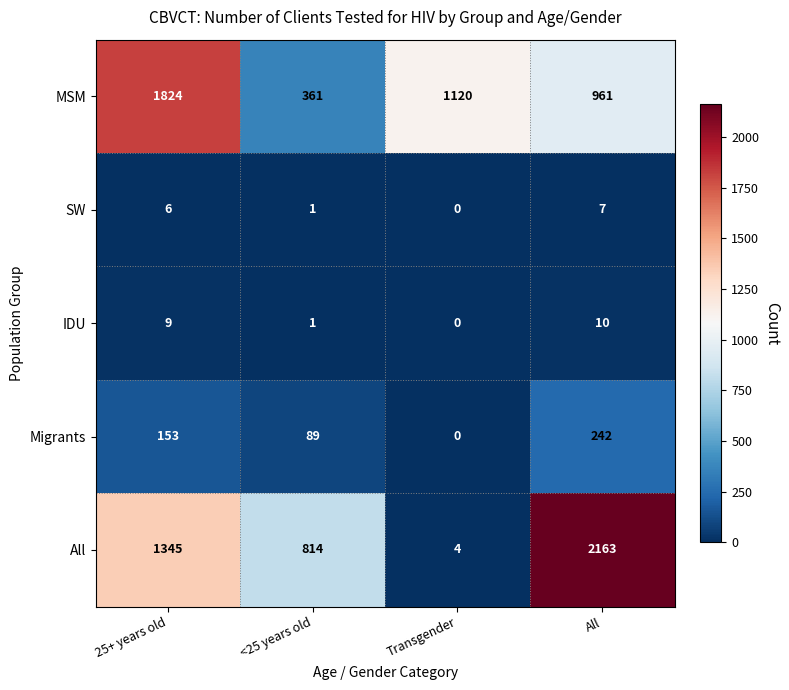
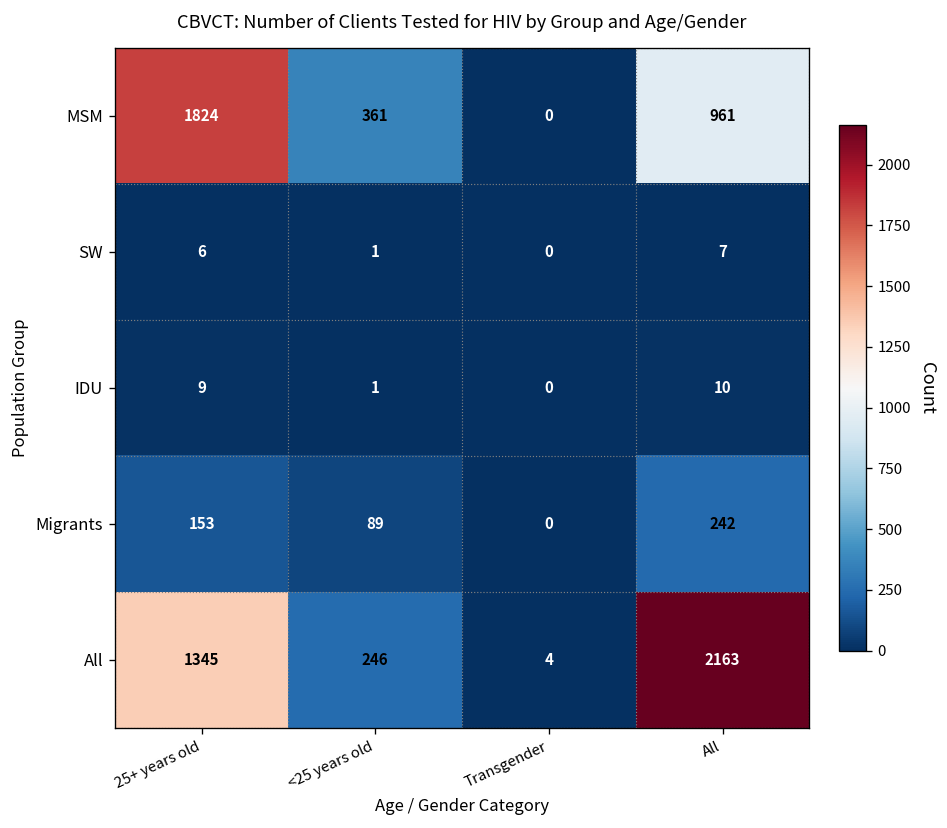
MSM, Transgender: 1120 -> 0
All, <25 years old: 814 -> 246
